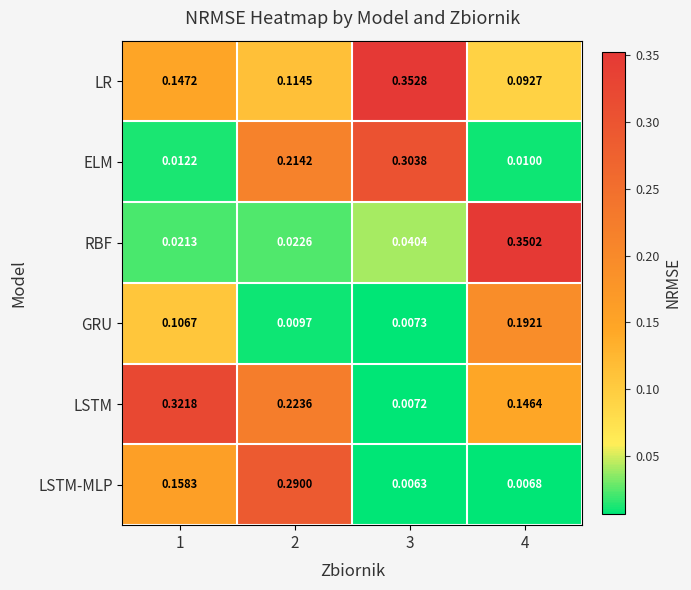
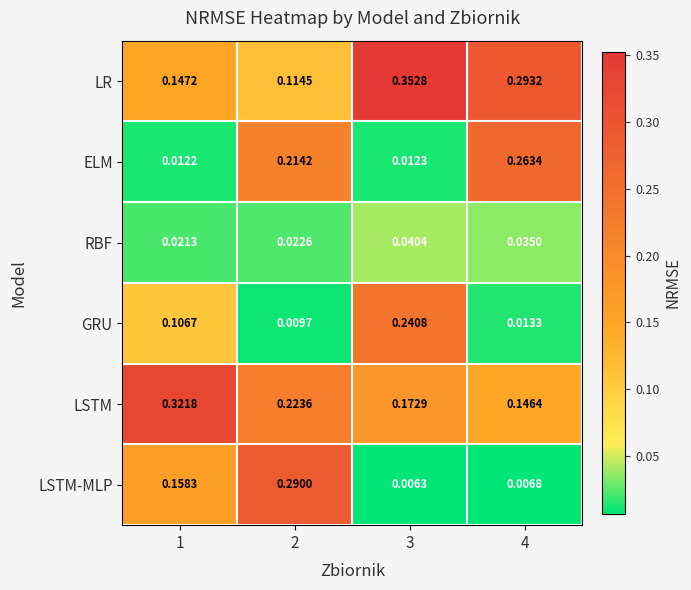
LR, 4: 0.0927 -> 0.2932
ELM, 3: 0.3038 -> 0.0123
ELM, 4: 0.0100 -> 0.2634
RBF, 4: 0.3502 -> 0.0350
GRU, 3: 0.0073 -> 0.2408
GRU, 4: 0.1921 -> 0.0133
LSTM, 3: 0.0072 -> 0.1729
